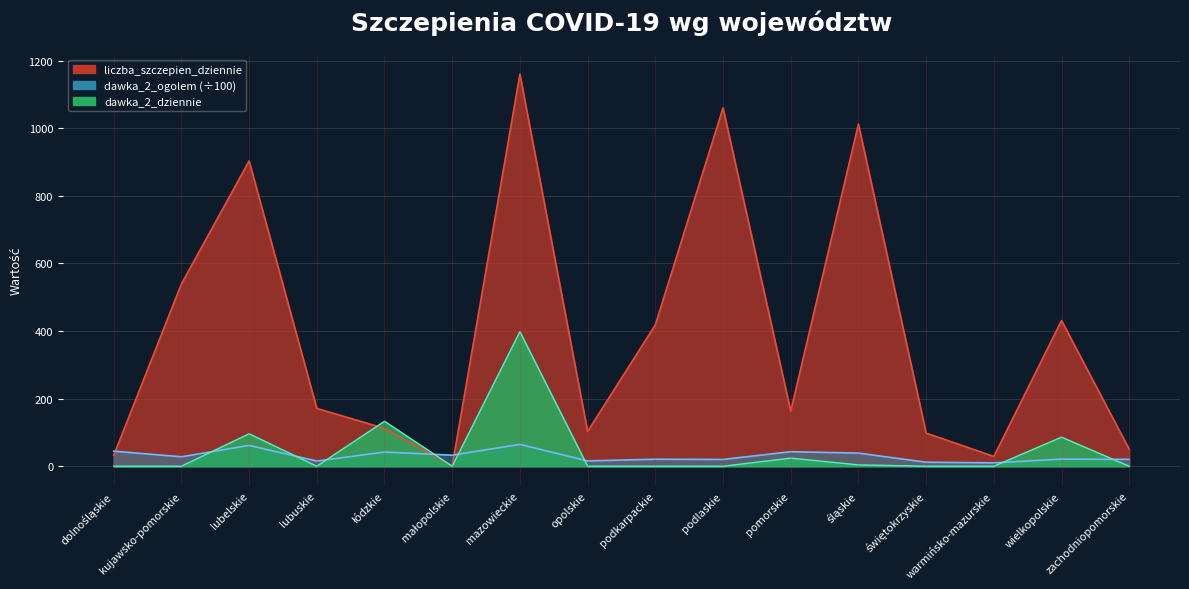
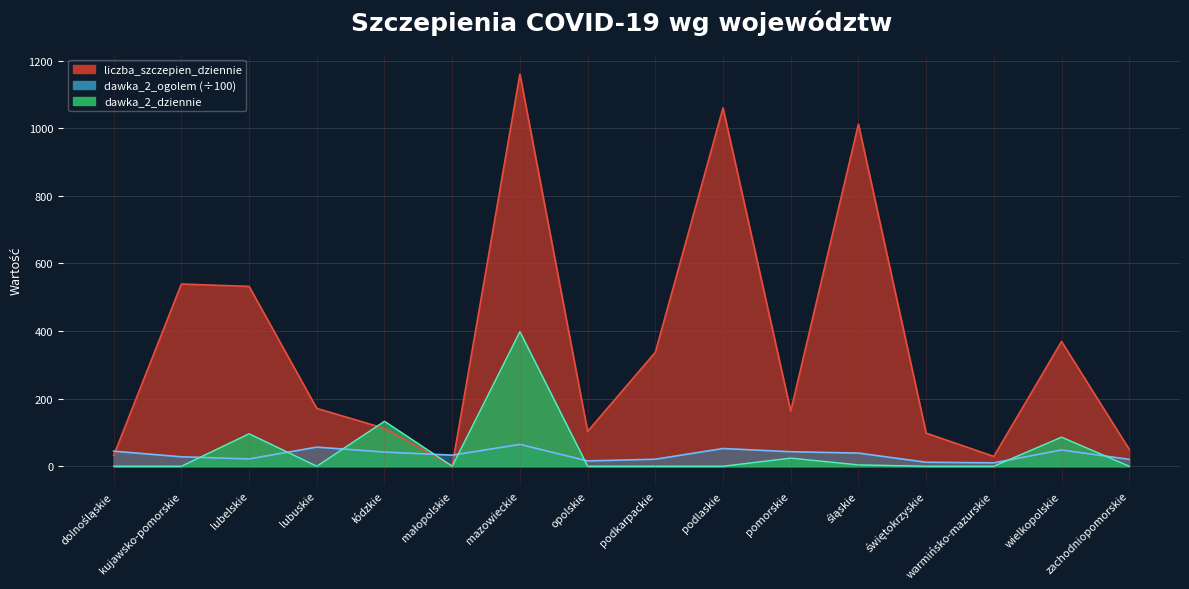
liczba_szczepien_dziennie, lubelskie: 900 -> 530
dawka_2_ogolem (÷100), lubelskie: 60 -> 20
dawka_2_ogolem (÷100), lubuskie: 20 -> 60
liczba_szczepien_dziennie, podkarpackie: 420 -> 340
dawka_2_ogolem (÷100), podlaskie: 20 -> 50
liczba_szczepien_dziennie, wielkopolskie: 430 -> 370
dawka_2_ogolem (÷100), wielkopolskie: 20 -> 50
